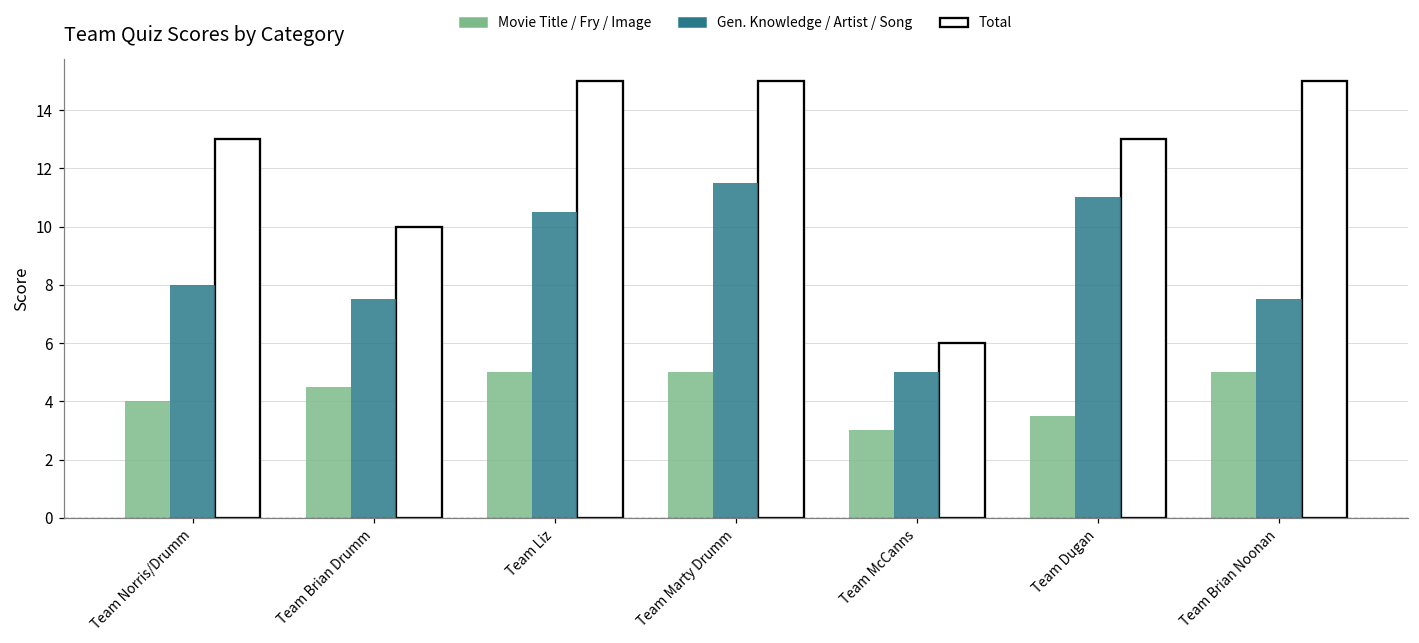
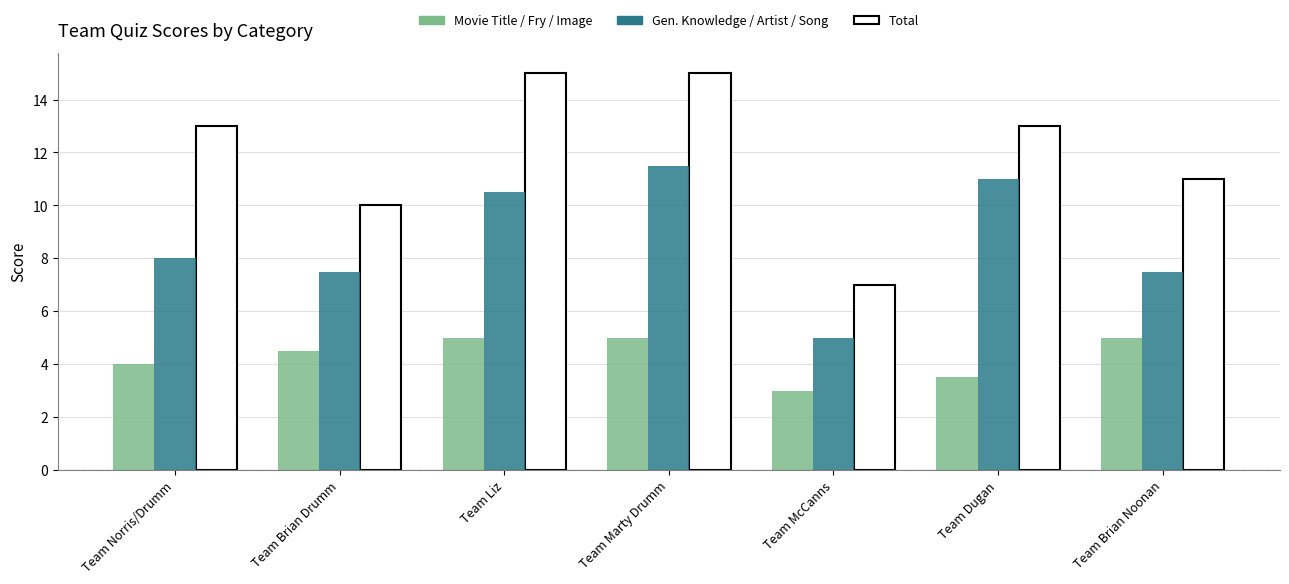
Total, Team McCanns: 6 -> 7
Total, Team Brian Noonan: 15 -> 11
